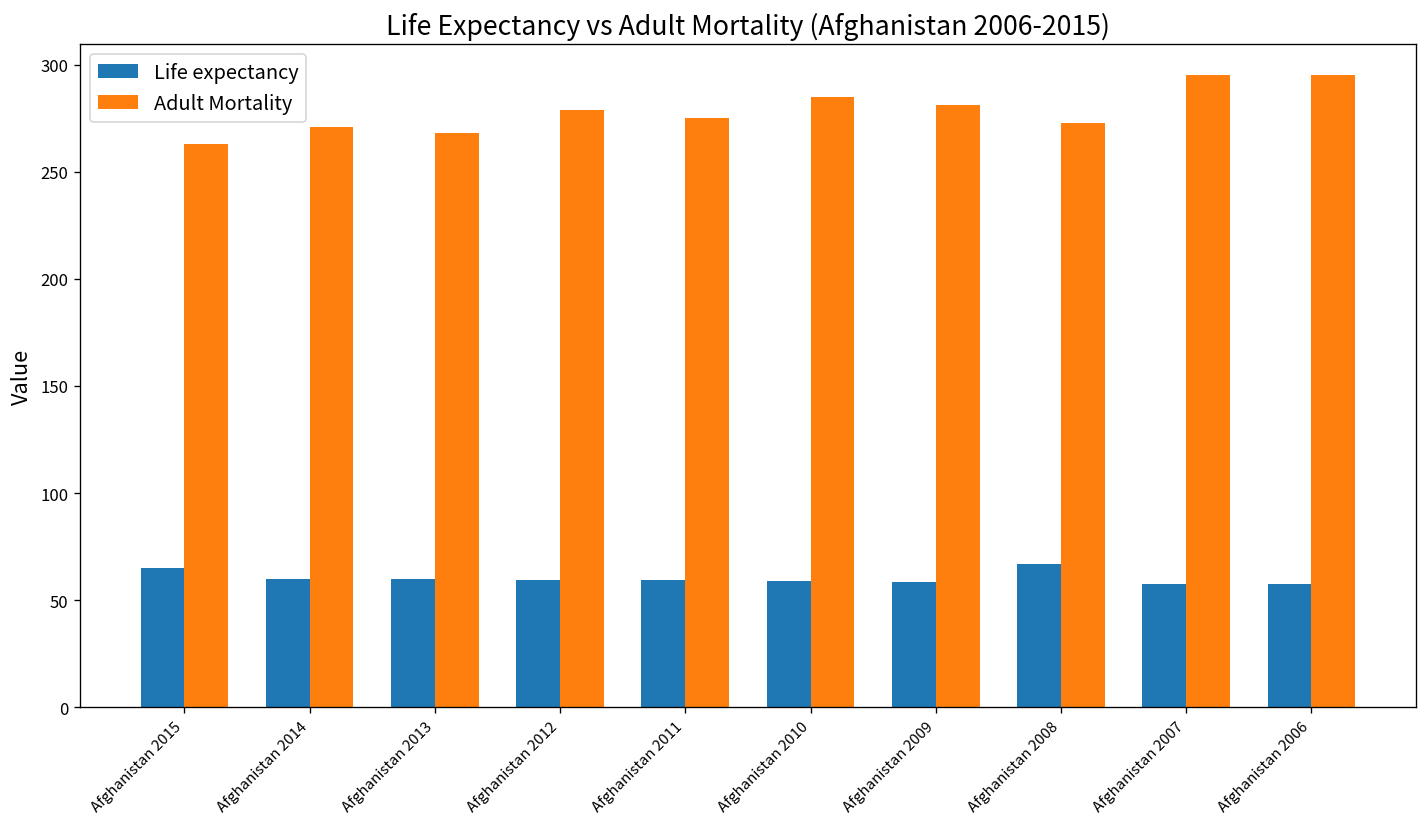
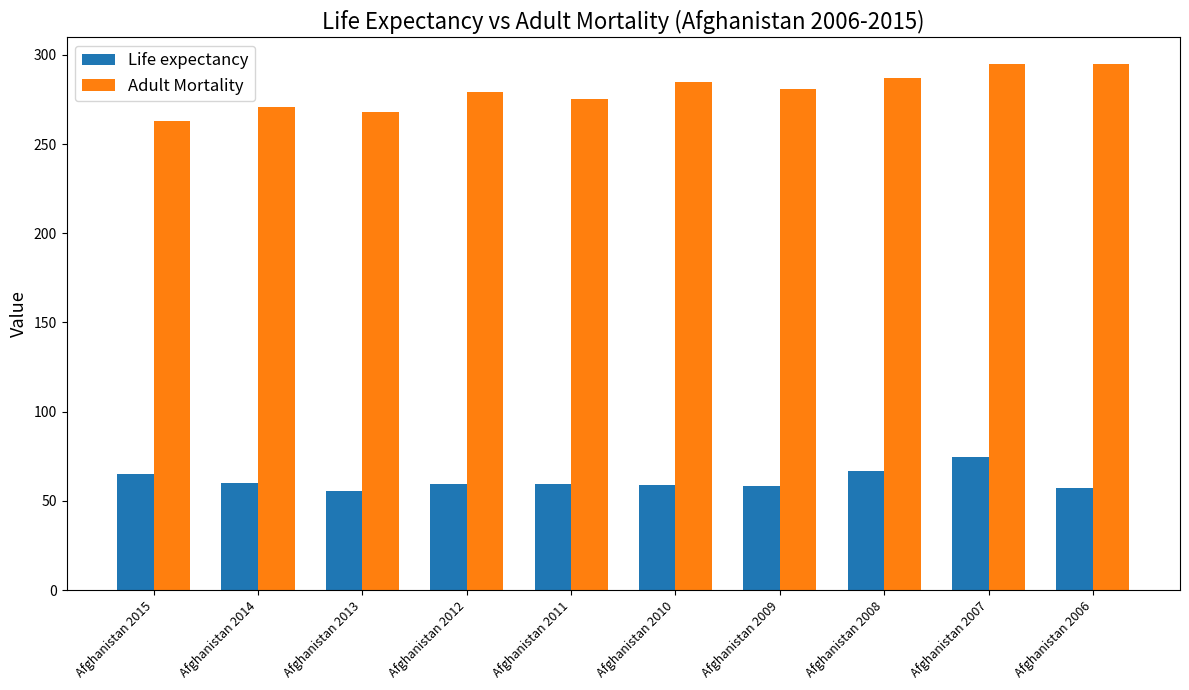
Life expectancy, Afghanistan 2013: 60 -> 55
Adult Mortality, Afghanistan 2008: 273 -> 287
Life expectancy, Afghanistan 2007: 58 -> 75
